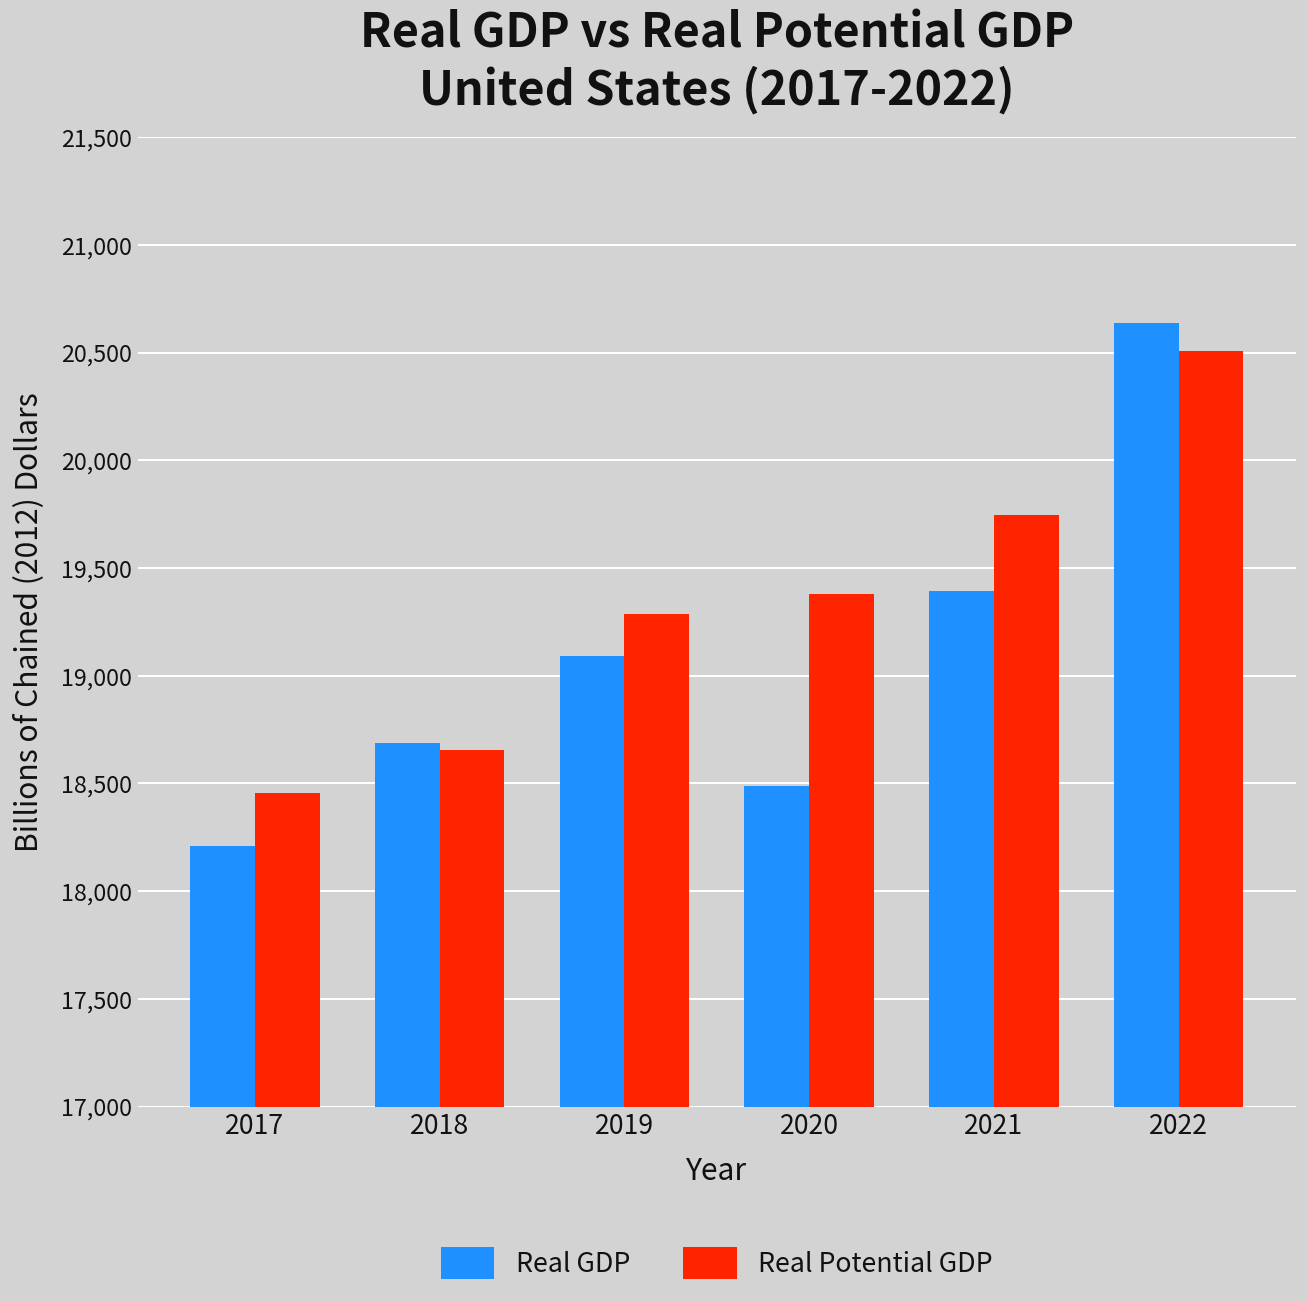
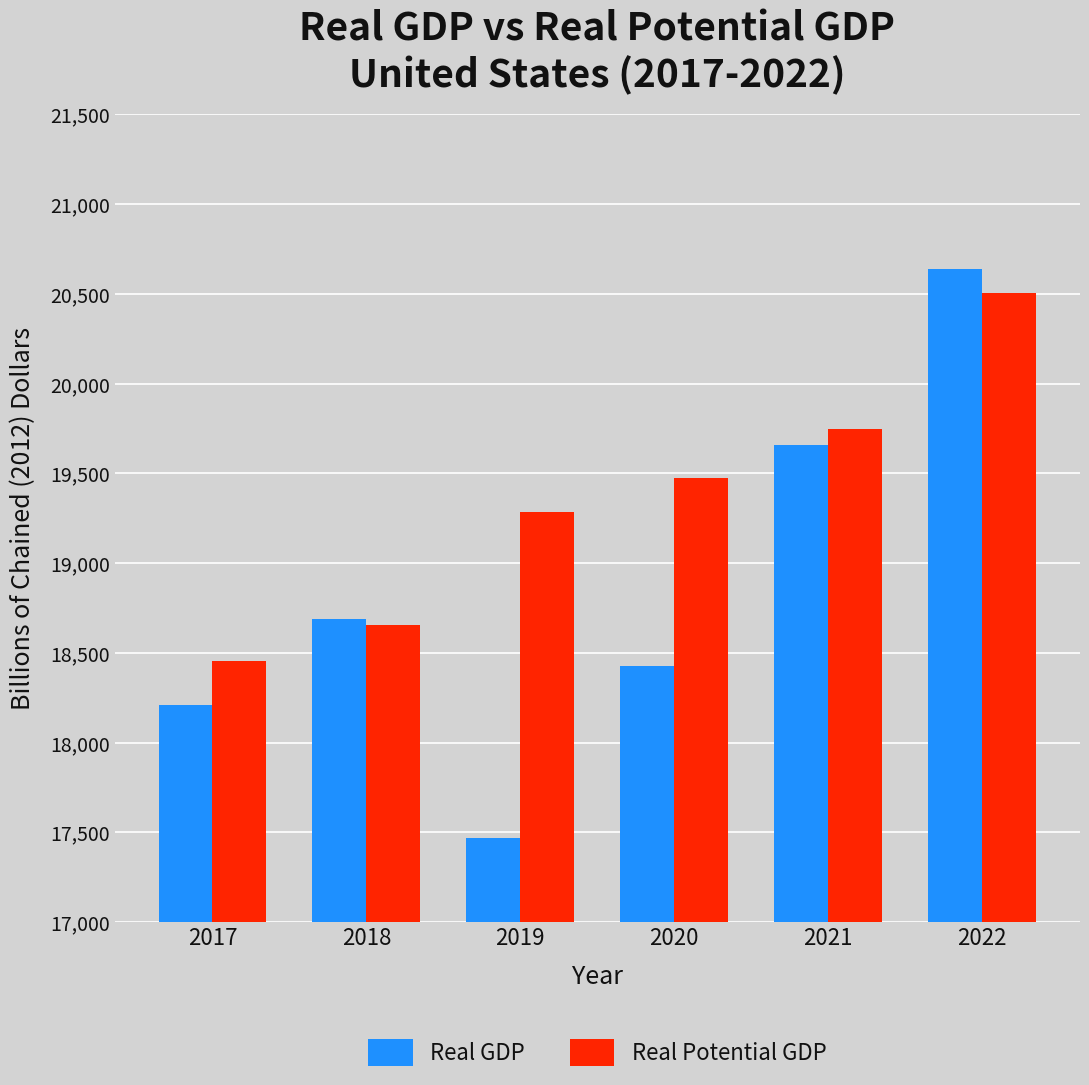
Real GDP, 2019: 19,090 -> 17,470
Real GDP, 2020: 18,490 -> 18,430
Real Potential GDP, 2020: 19,380 -> 19,480
Real GDP, 2021: 19,390 -> 19,660
